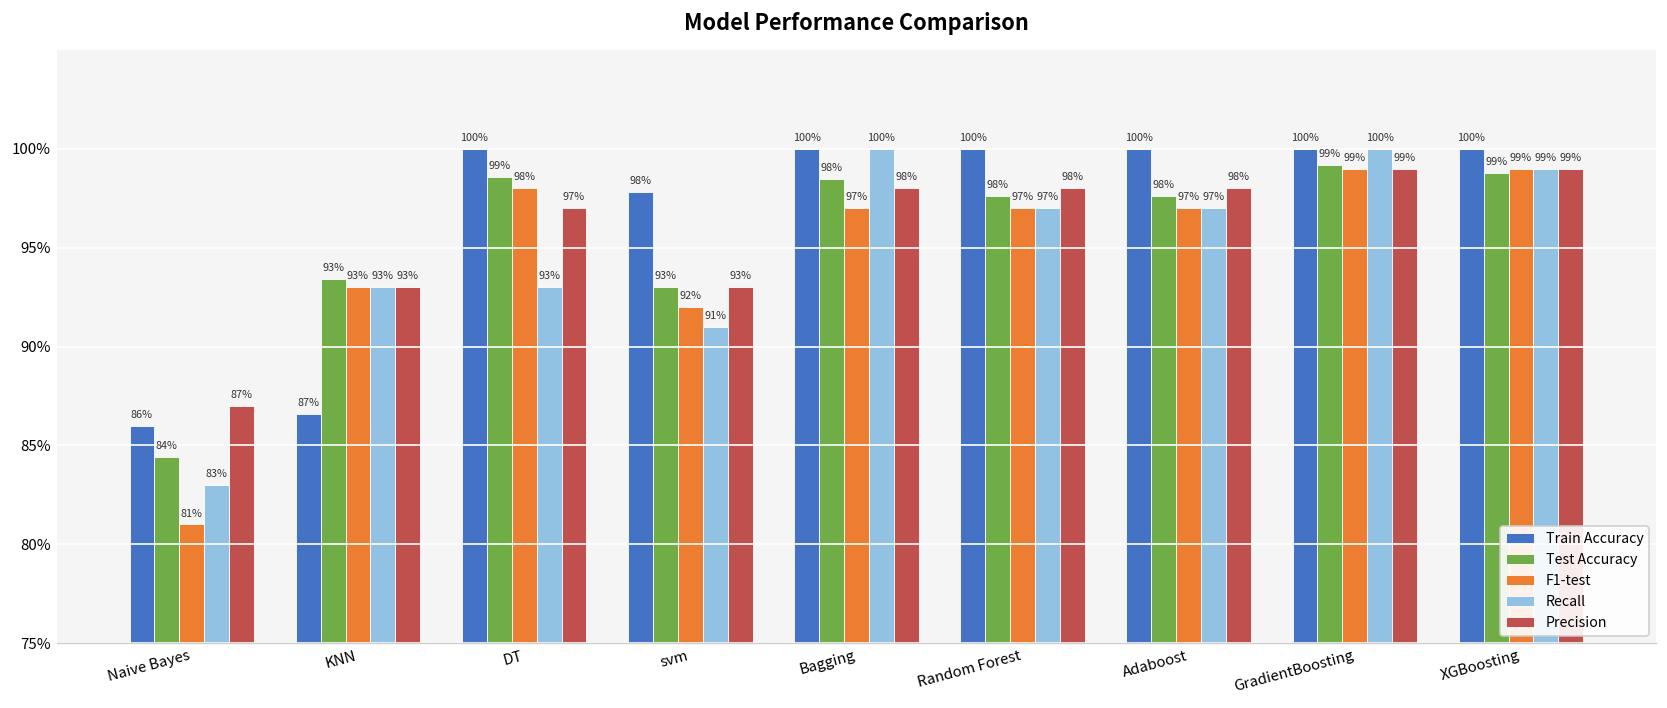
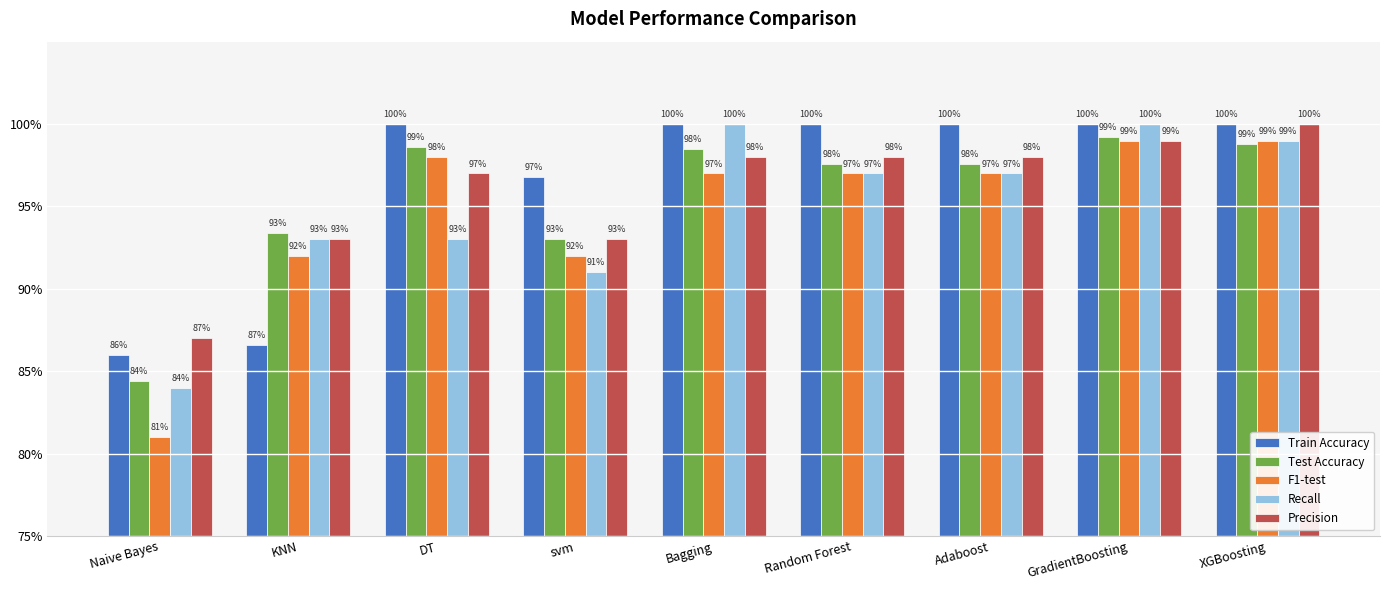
Recall, Naive Bayes: 83% -> 84%
F1-test, KNN: 93% -> 92%
Train Accuracy, svm: 98% -> 97%
Precision, XGBoosting: 99% -> 100%
